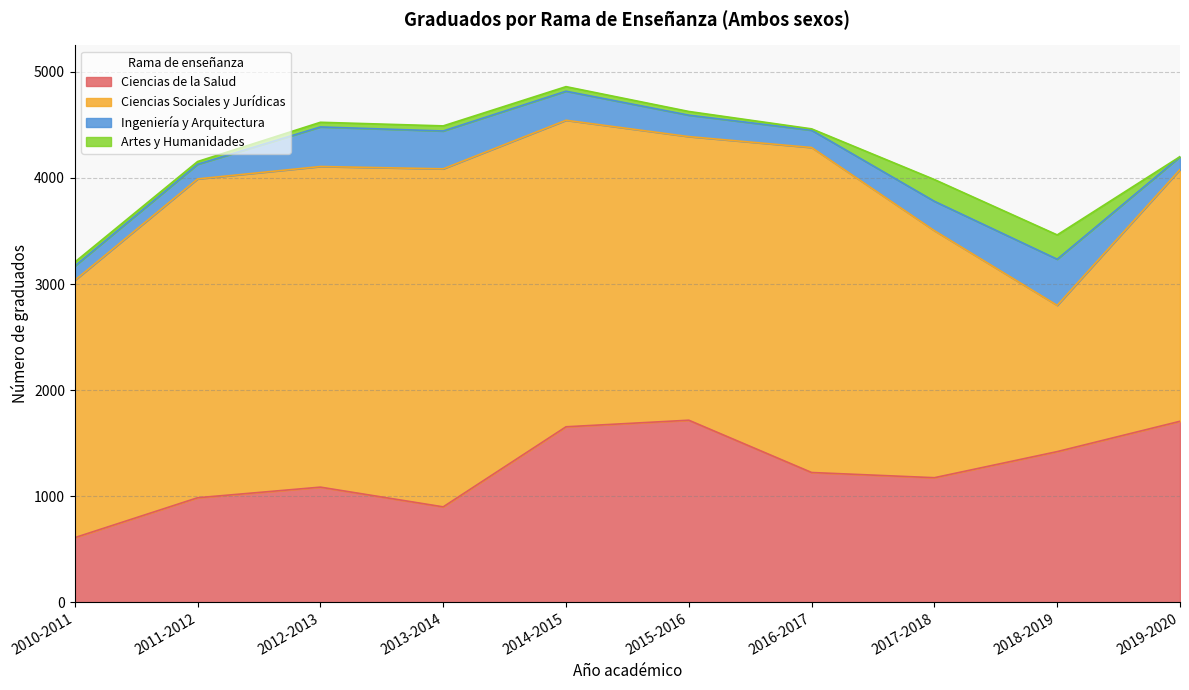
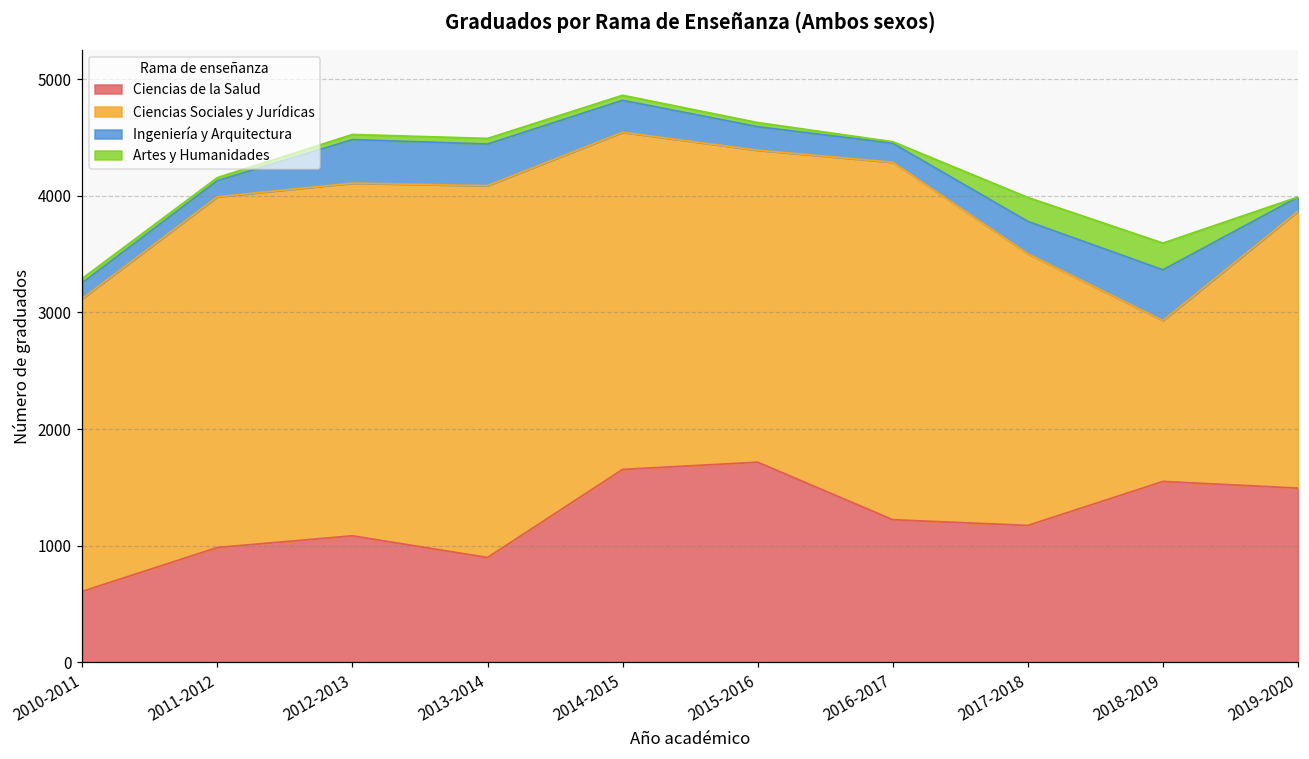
Ciencias Sociales y Jurídicas, 2010-2011: 2430 -> 2510
Ciencias de la Salud, 2018-2019: 1420 -> 1550
Ciencias de la Salud, 2019-2020: 1710 -> 1490
